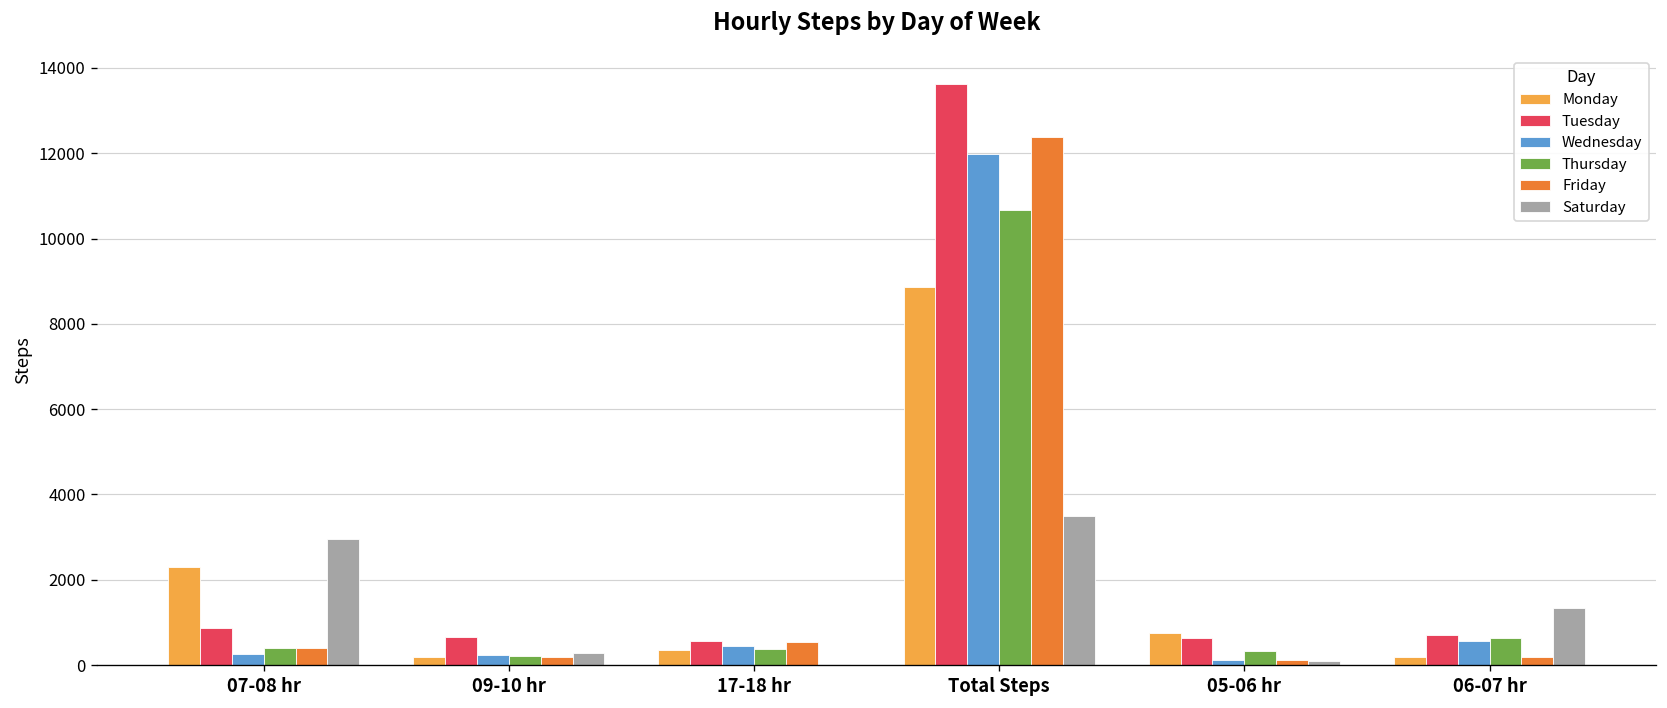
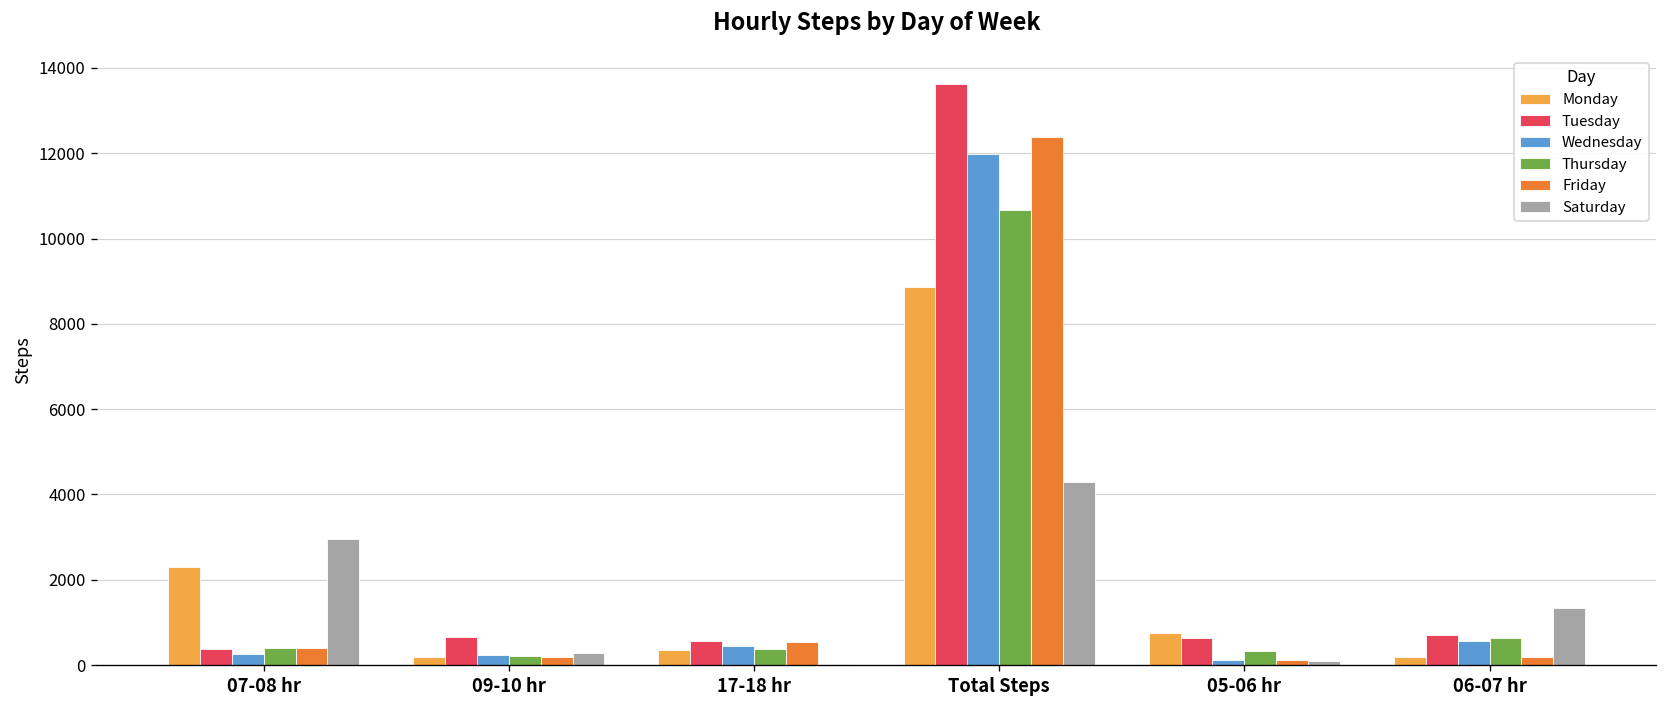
Tuesday, 07-08 hr: 900 -> 400
Saturday, Total Steps: 3500 -> 4300
